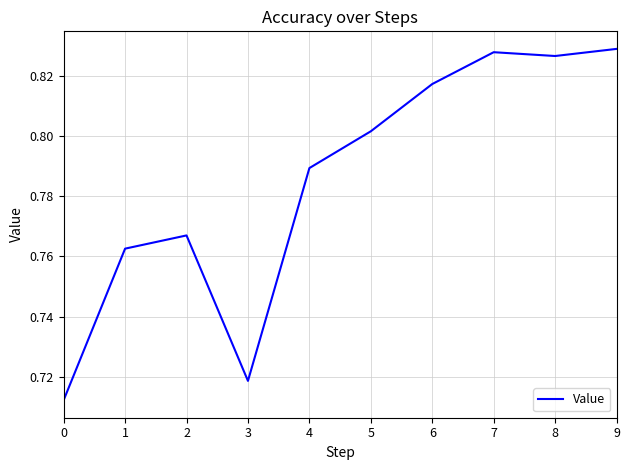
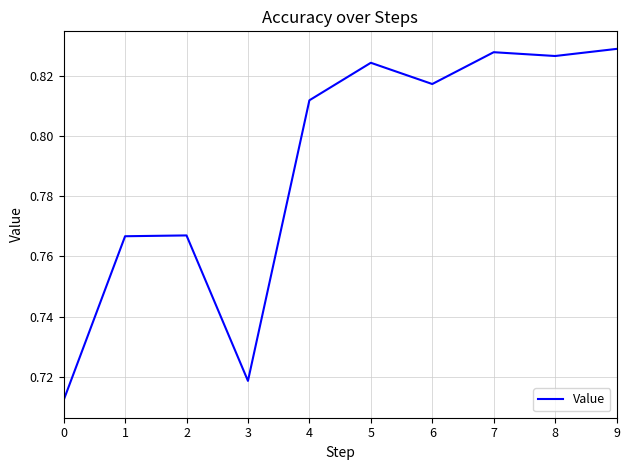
1: 0.763 -> 0.767
4: 0.789 -> 0.812
5: 0.802 -> 0.824
